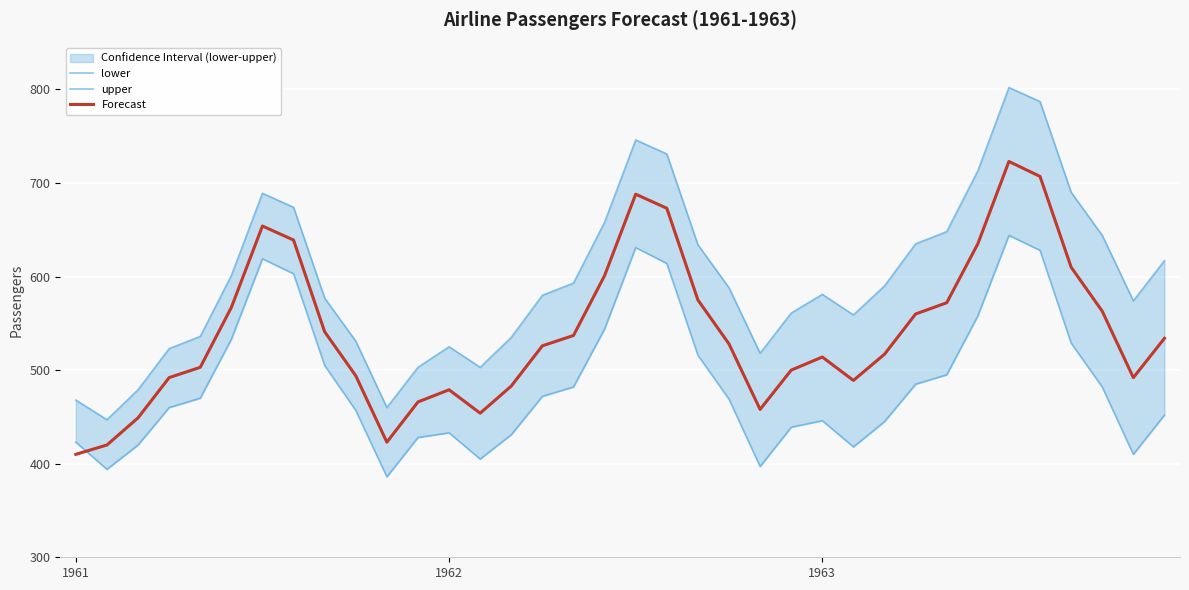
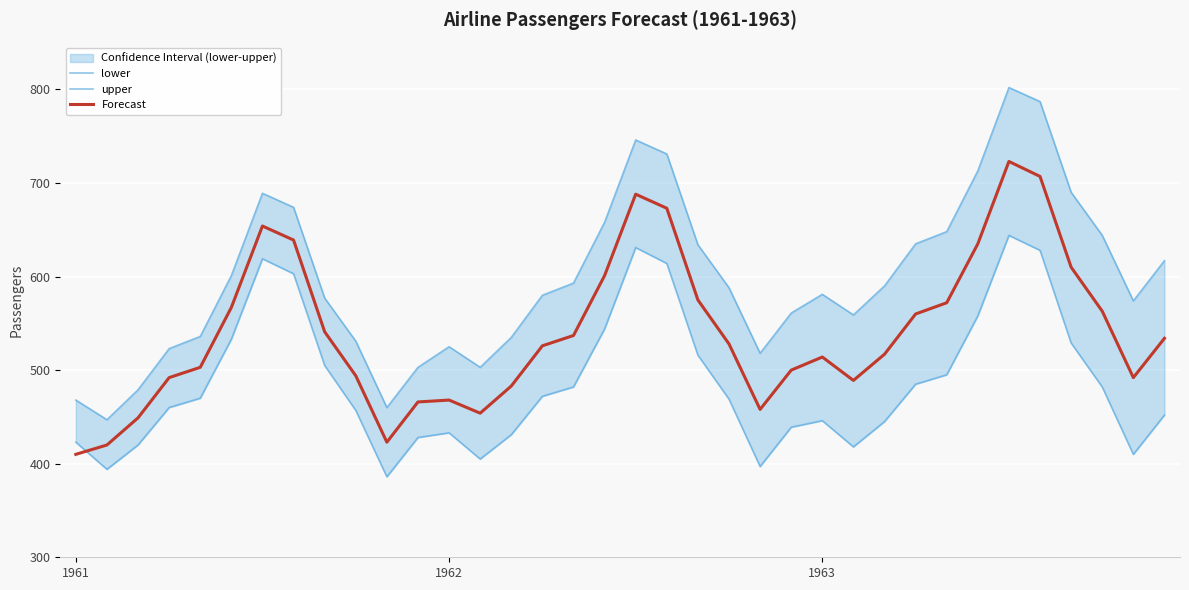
Forecast, 1962: 480 -> 470
